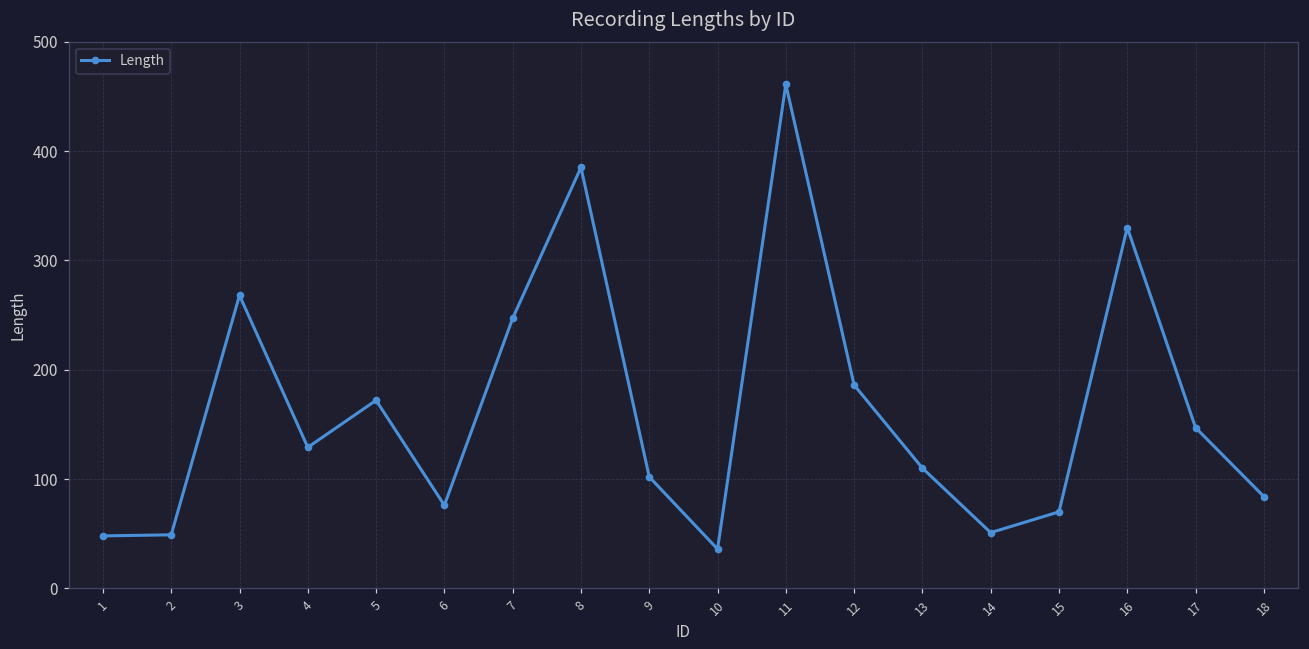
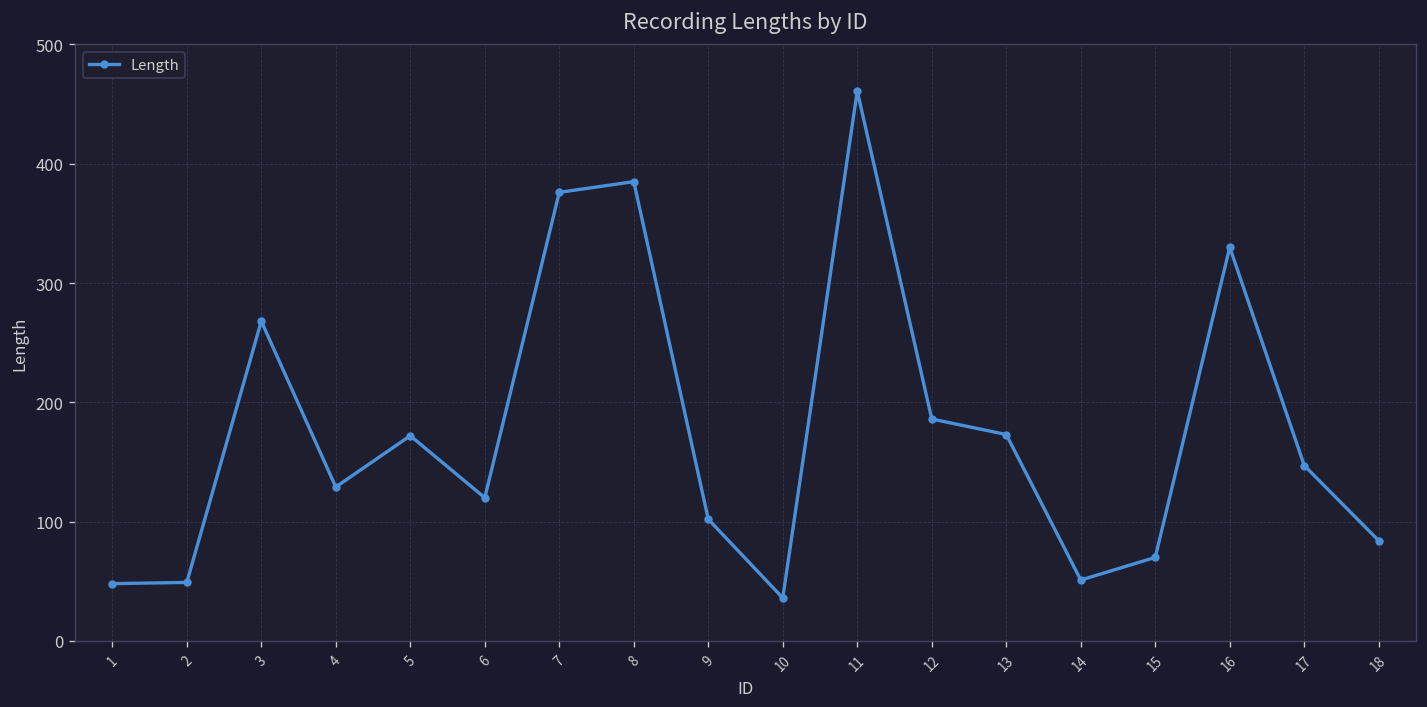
6: 80 -> 120
7: 250 -> 380
13: 110 -> 170
